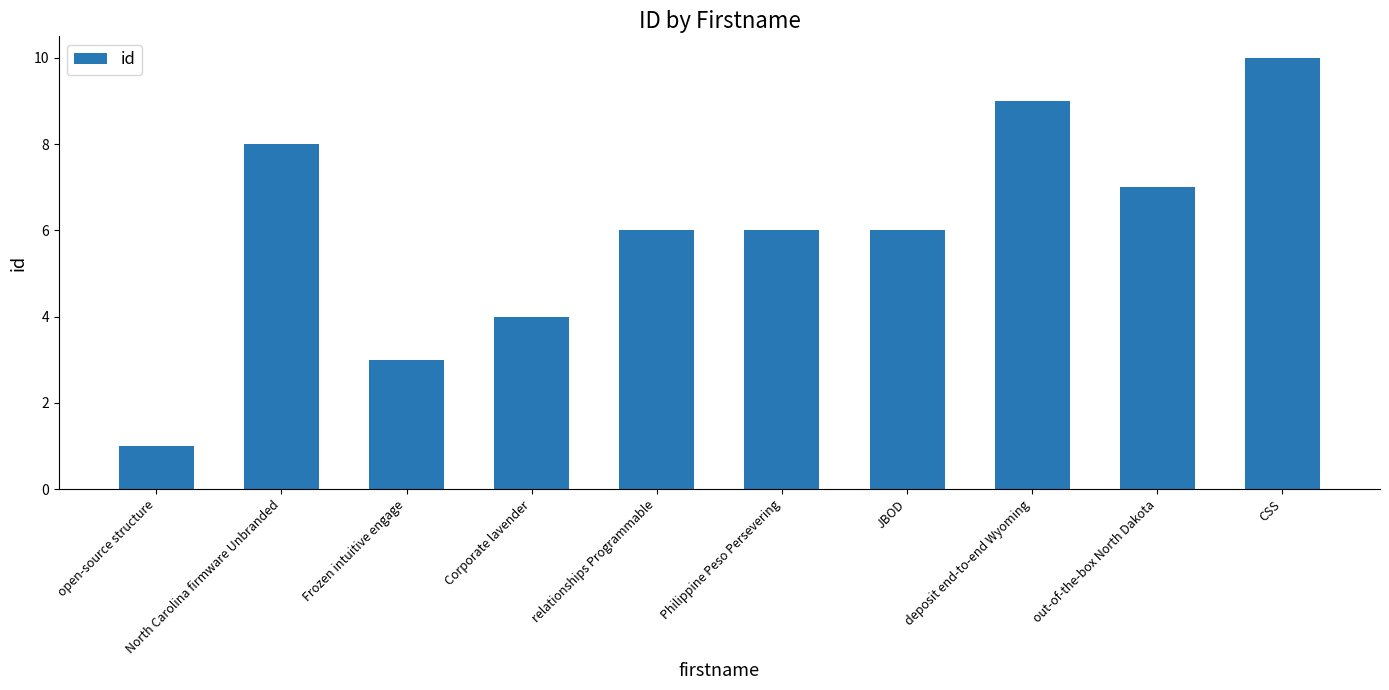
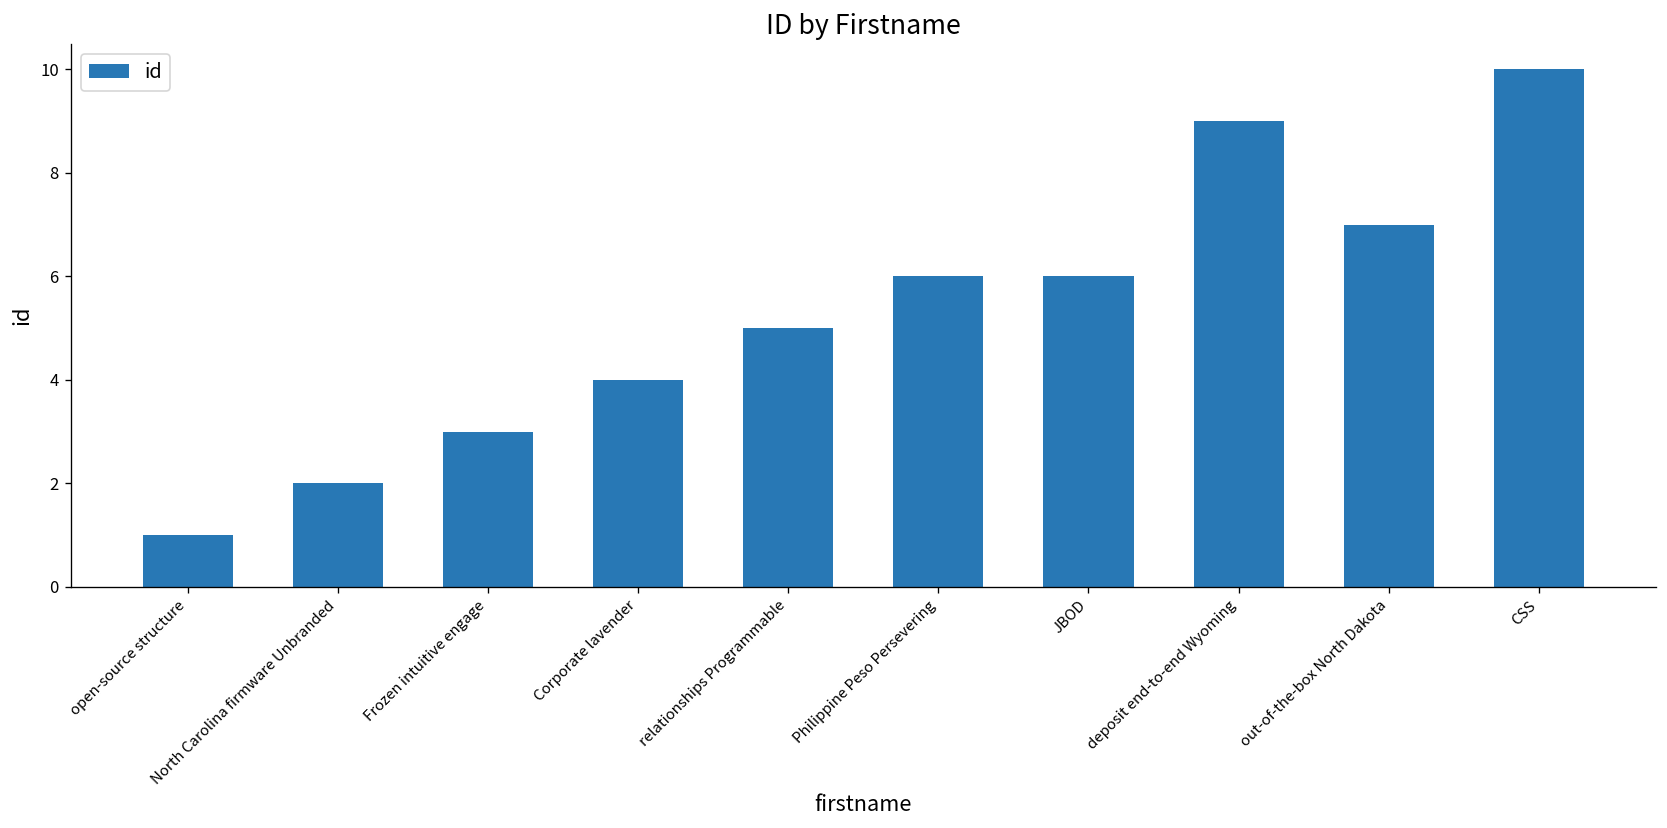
North Carolina firmware Unbranded: 8 -> 2
relationships Programmable: 6 -> 5
